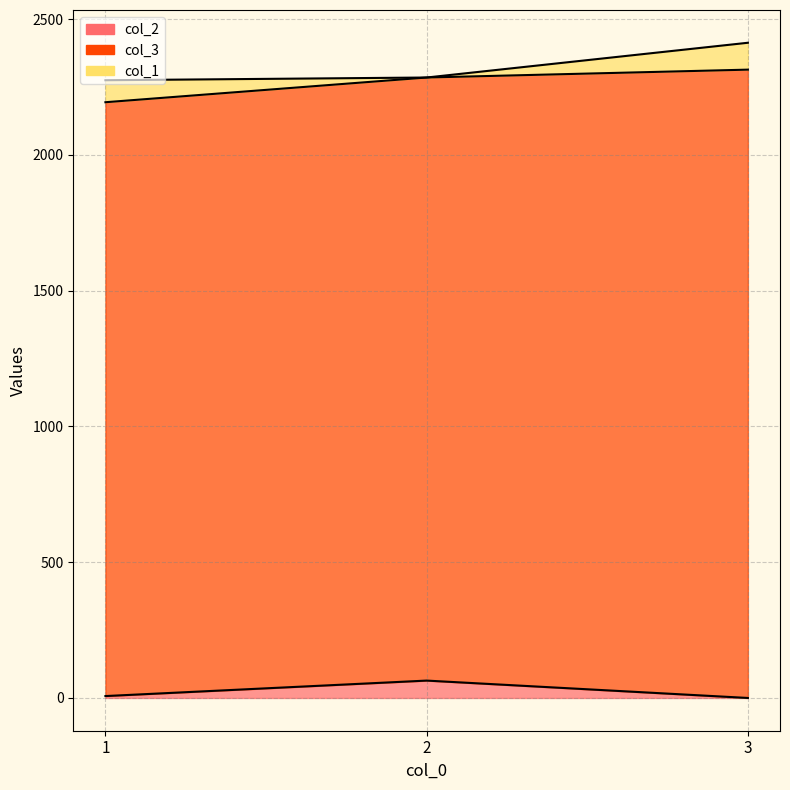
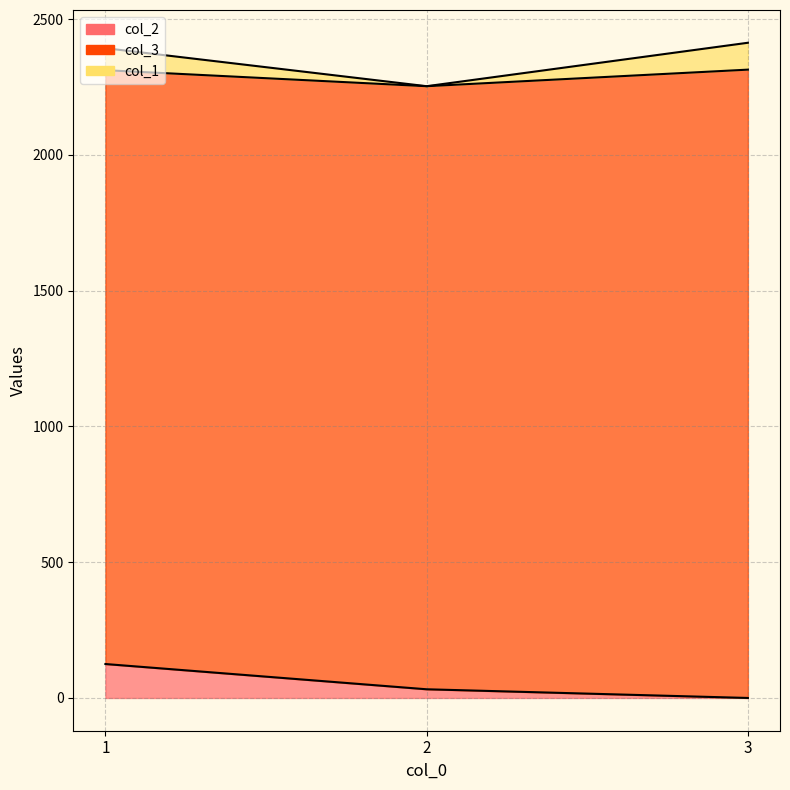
col_2, 1: 10 -> 130
col_2, 2: 60 -> 30
